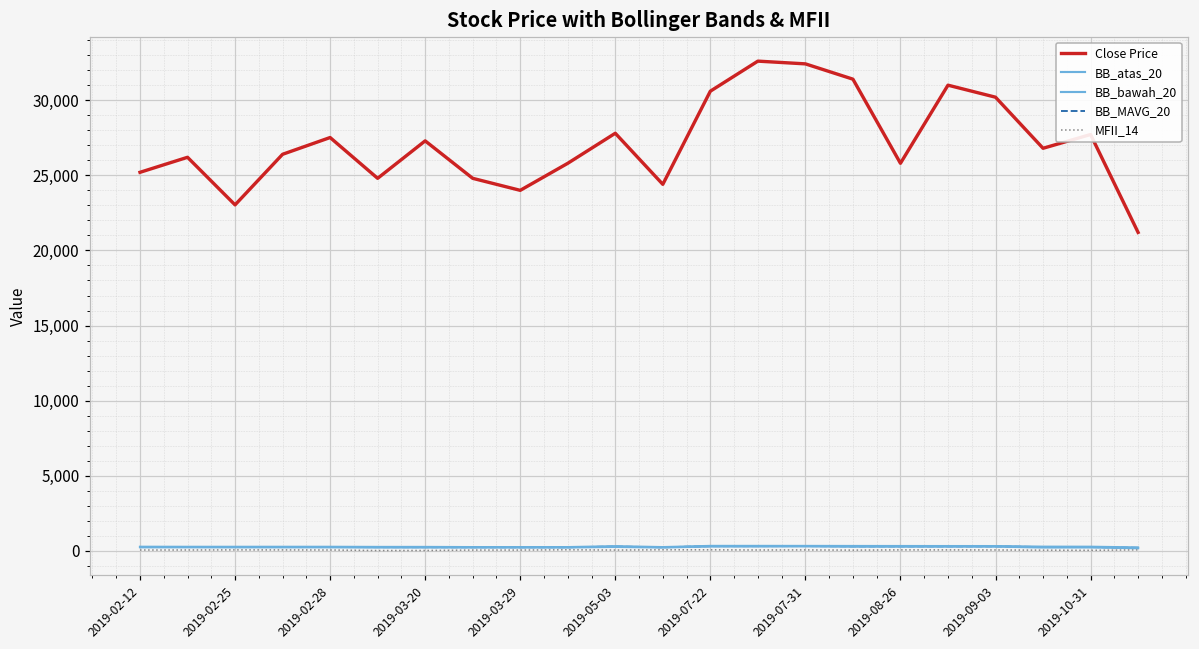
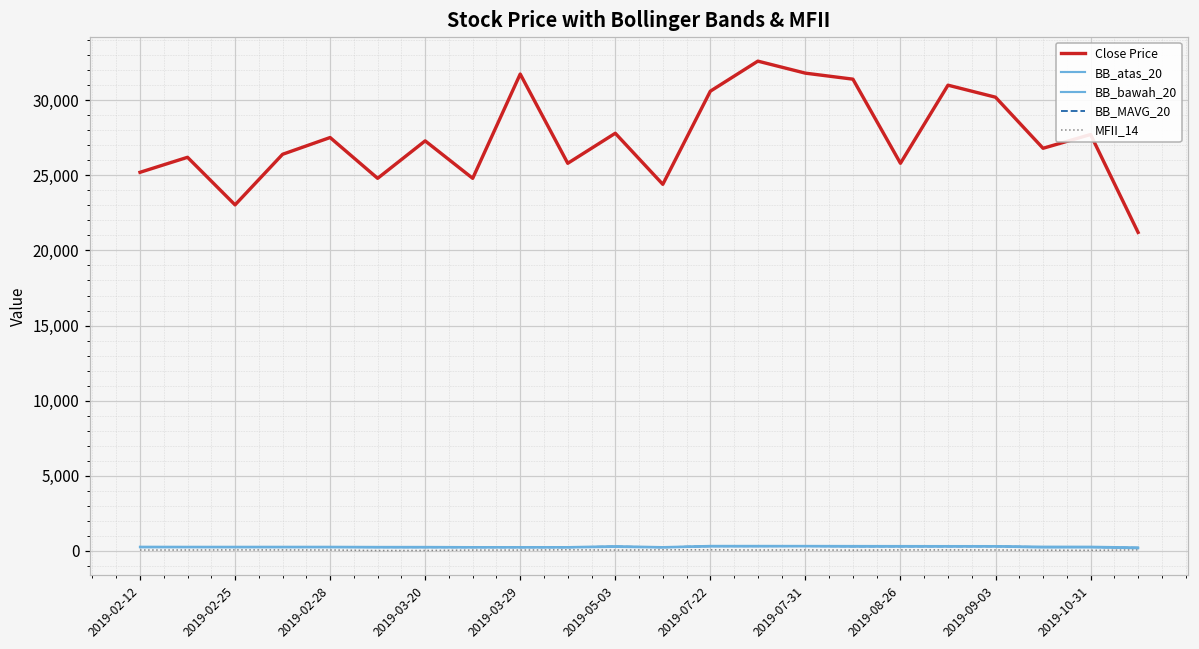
Close Price, 2019-03-29: 24,000 -> 31,700
Close Price, 2019-07-31: 32,400 -> 31,800
